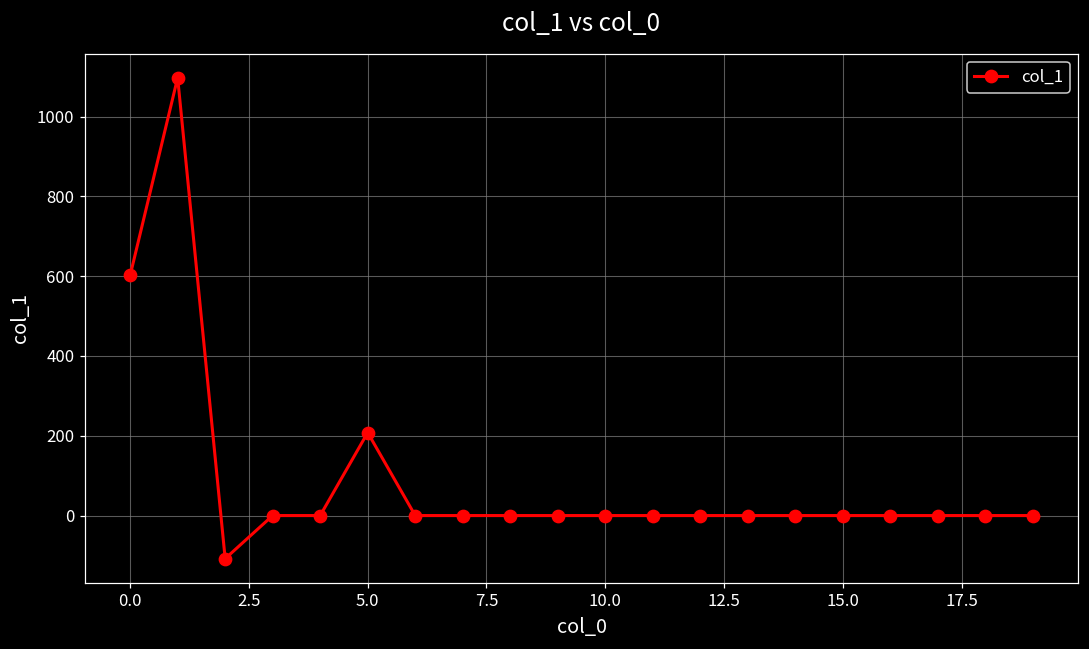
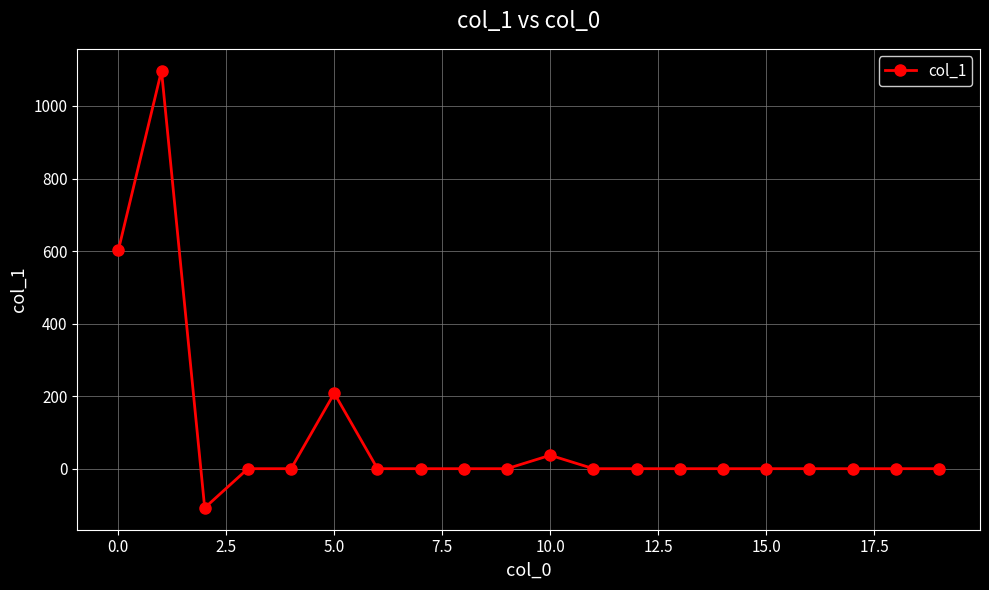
10.0: 0 -> 40
